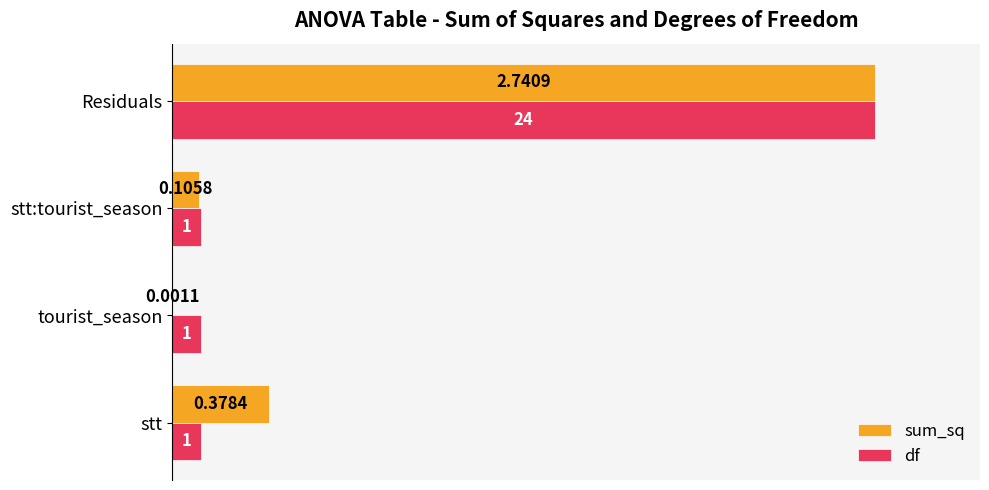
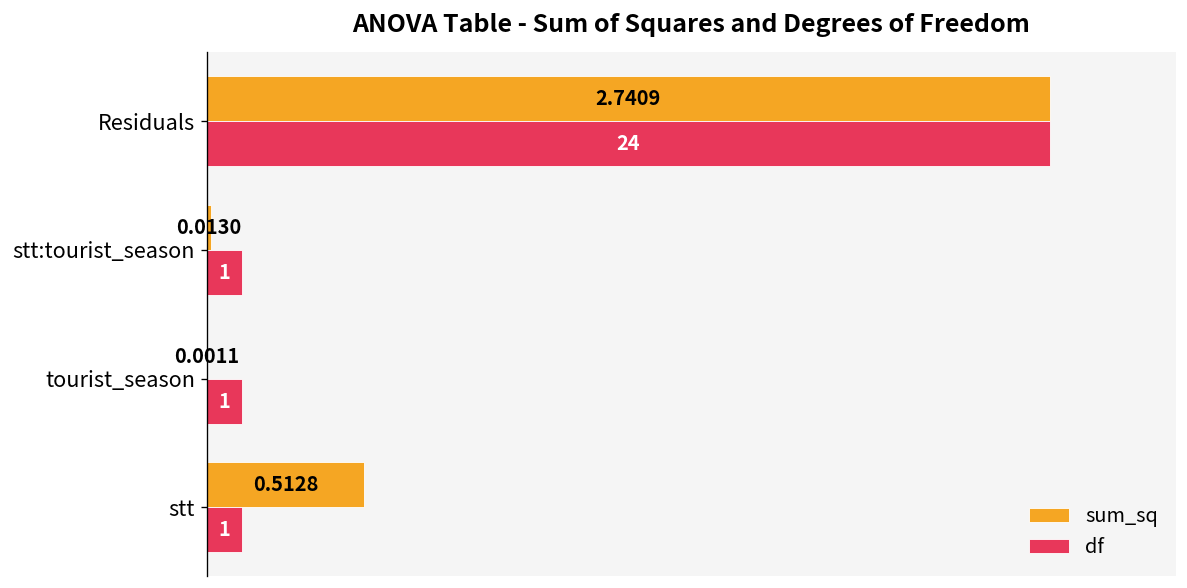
sum_sq, stt:tourist_season: 0.1058 -> 0.0130
sum_sq, stt: 0.3784 -> 0.5128
